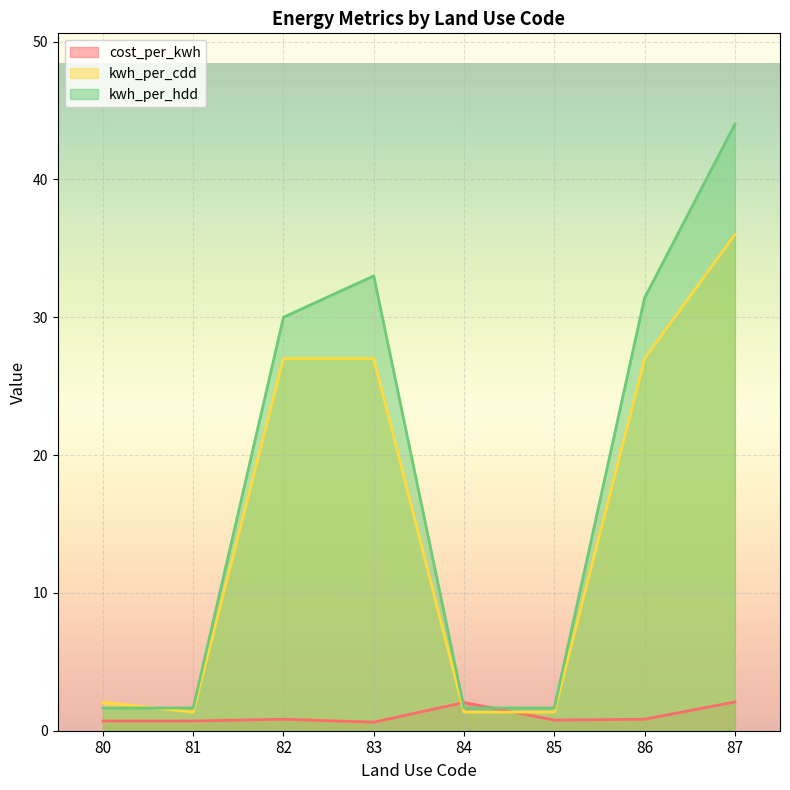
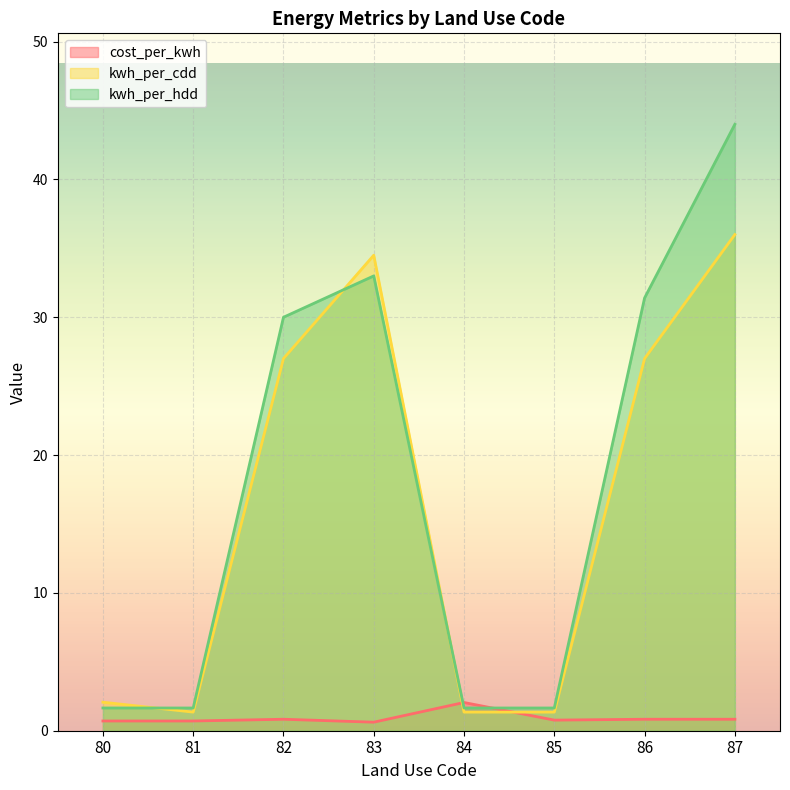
kwh_per_cdd, 83: 27.0 -> 34.5
cost_per_kwh, 87: 2.1 -> 0.8
